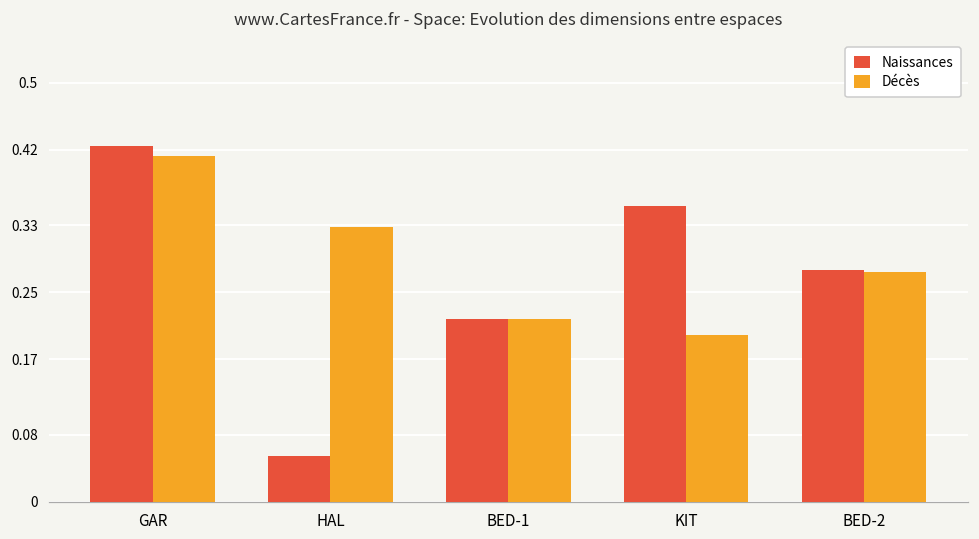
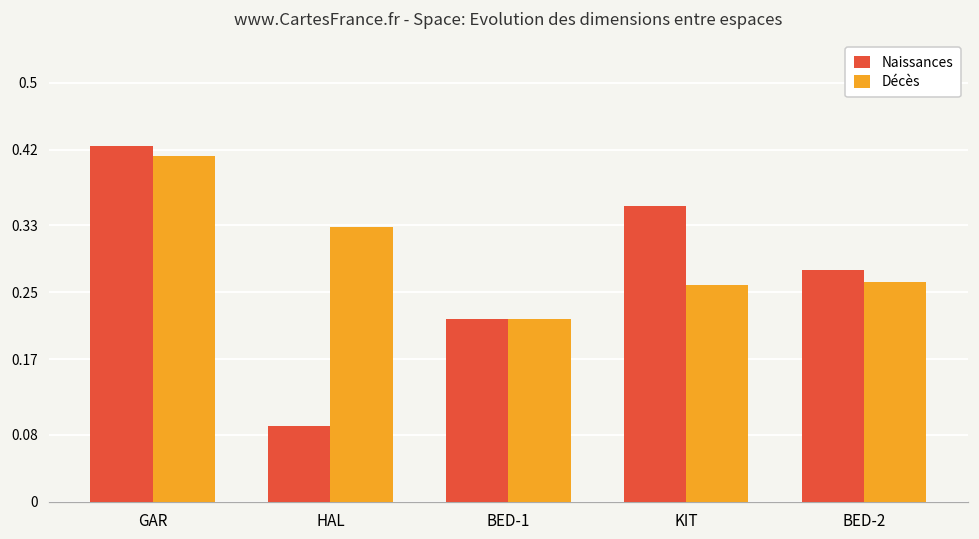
Naissances, HAL: 0.06 -> 0.09
Décès, KIT: 0.20 -> 0.26
Décès, BED-2: 0.27 -> 0.26
